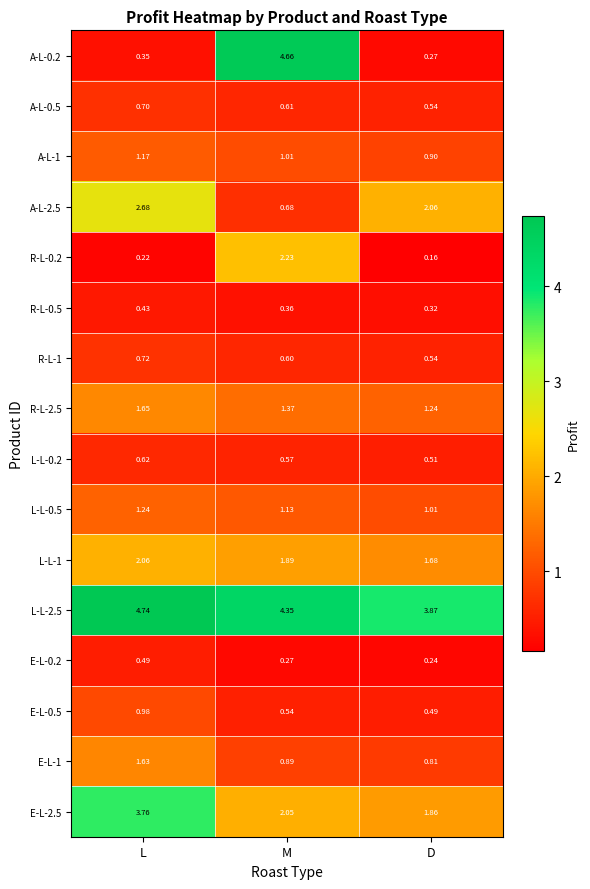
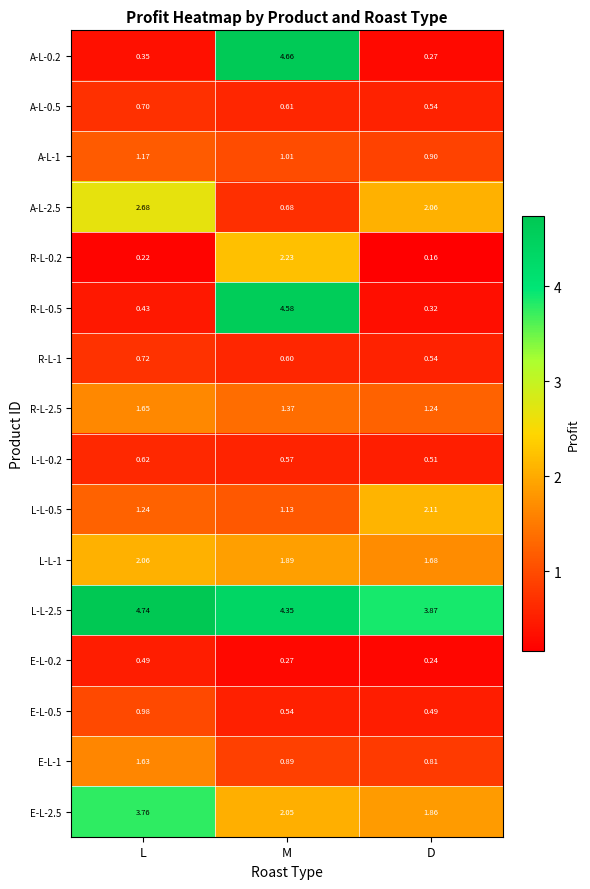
R-L-0.5, M: 0.36 -> 4.58
L-L-0.5, D: 1.01 -> 2.11
